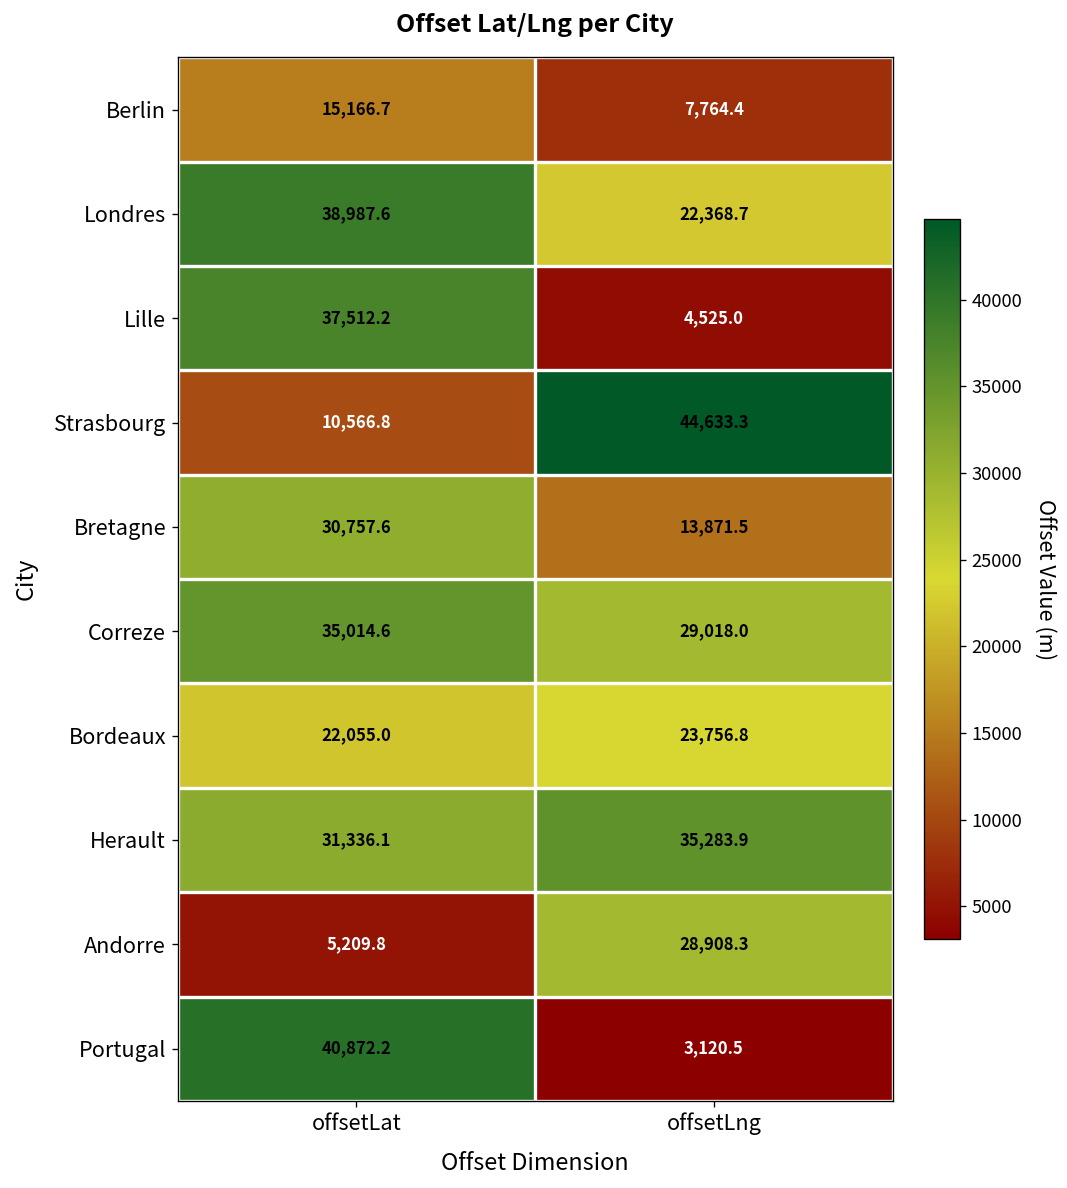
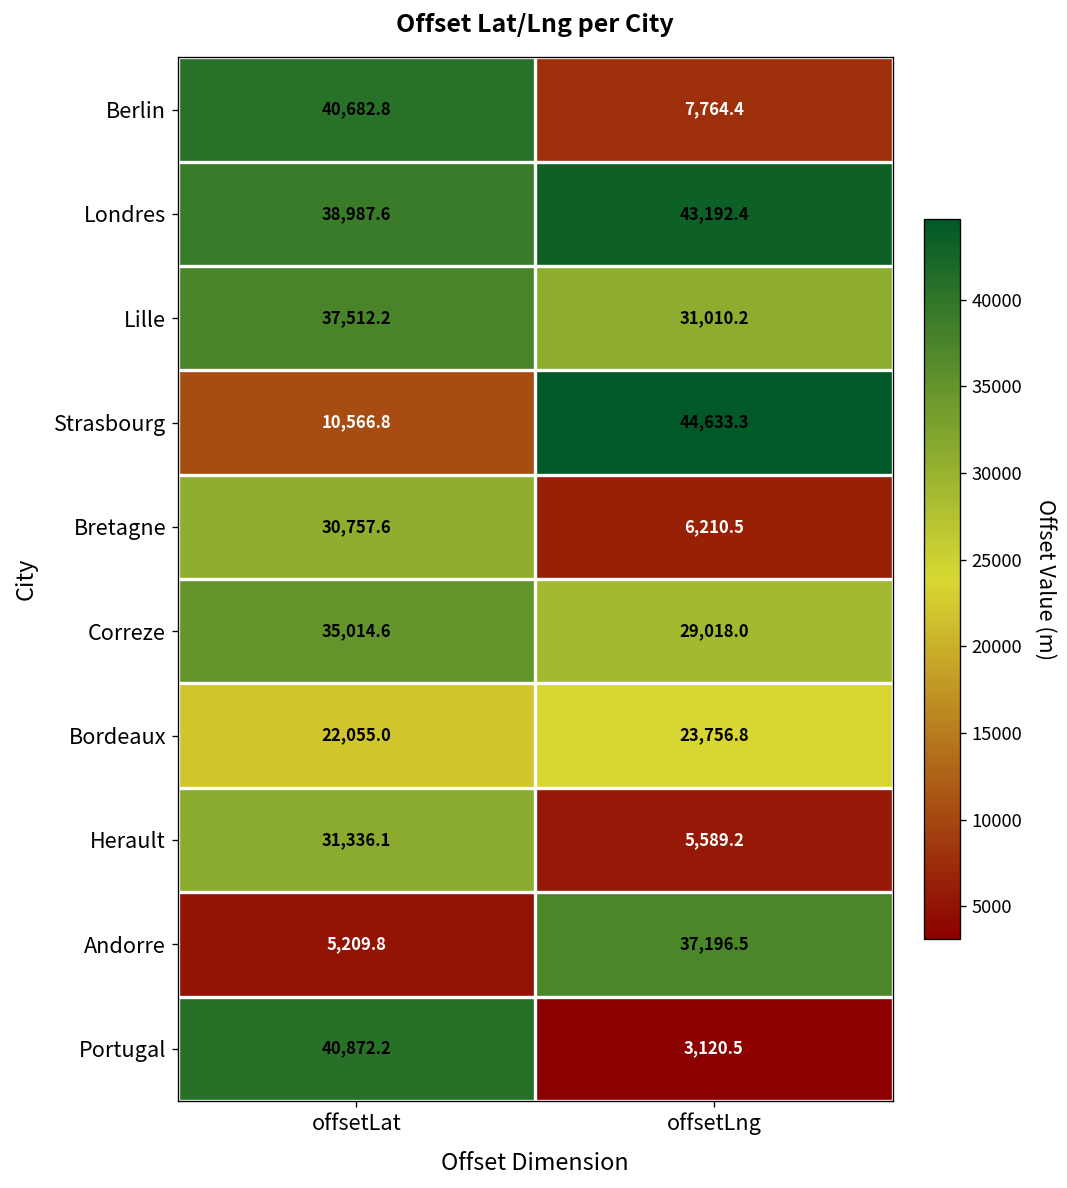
Berlin, offsetLat: 15,166.7 -> 40,682.8
Londres, offsetLng: 22,368.7 -> 43,192.4
Lille, offsetLng: 4,525.0 -> 31,010.2
Bretagne, offsetLng: 13,871.5 -> 6,210.5
Herault, offsetLng: 35,283.9 -> 5,589.2
Andorre, offsetLng: 28,908.3 -> 37,196.5
